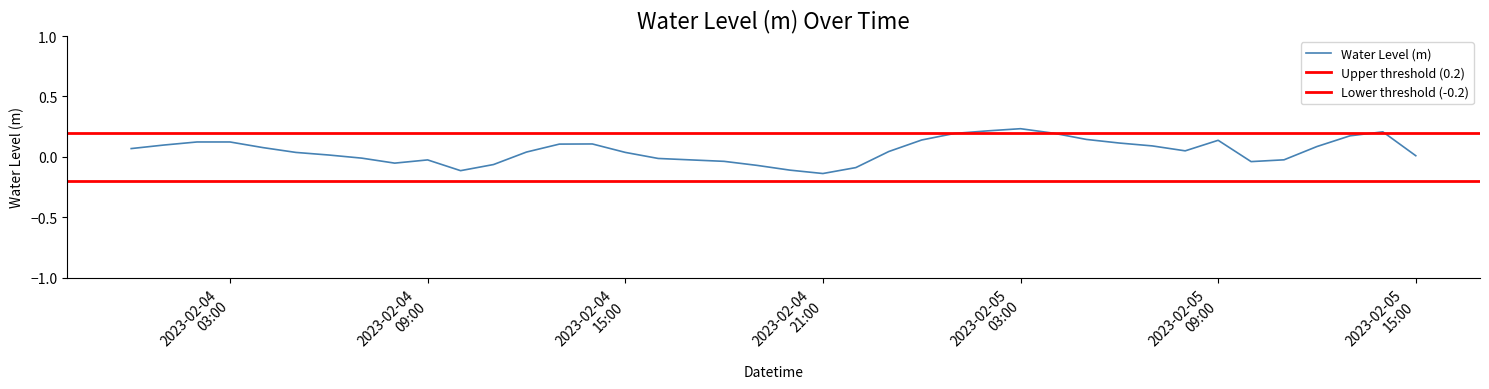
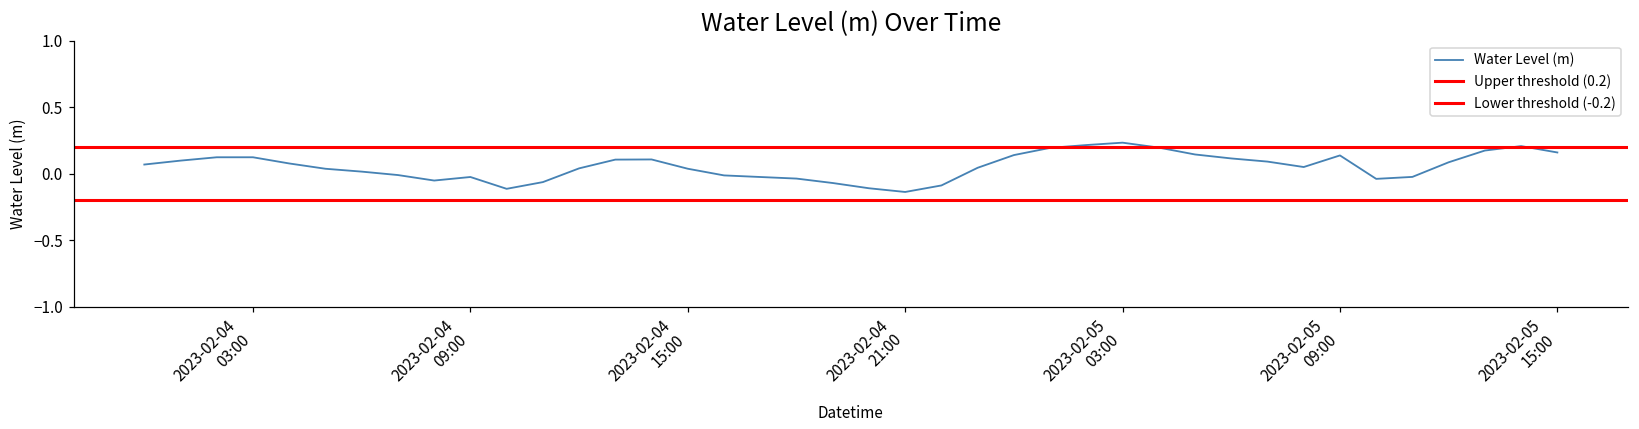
2023-02-05 15:00: 0.01 -> 0.16
